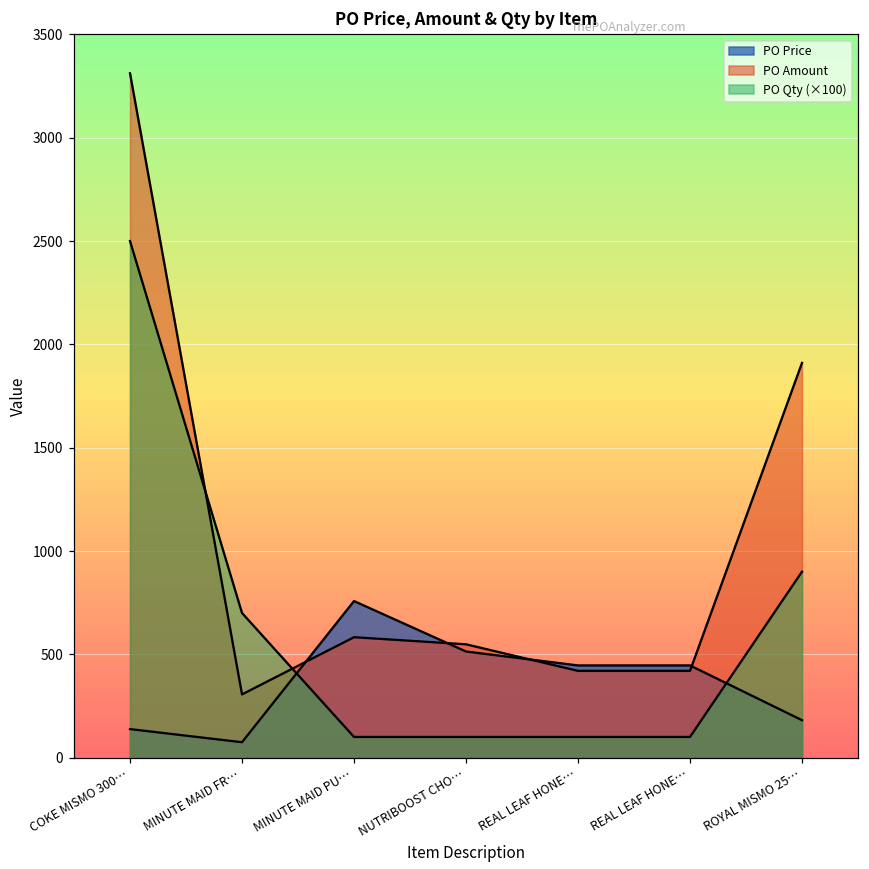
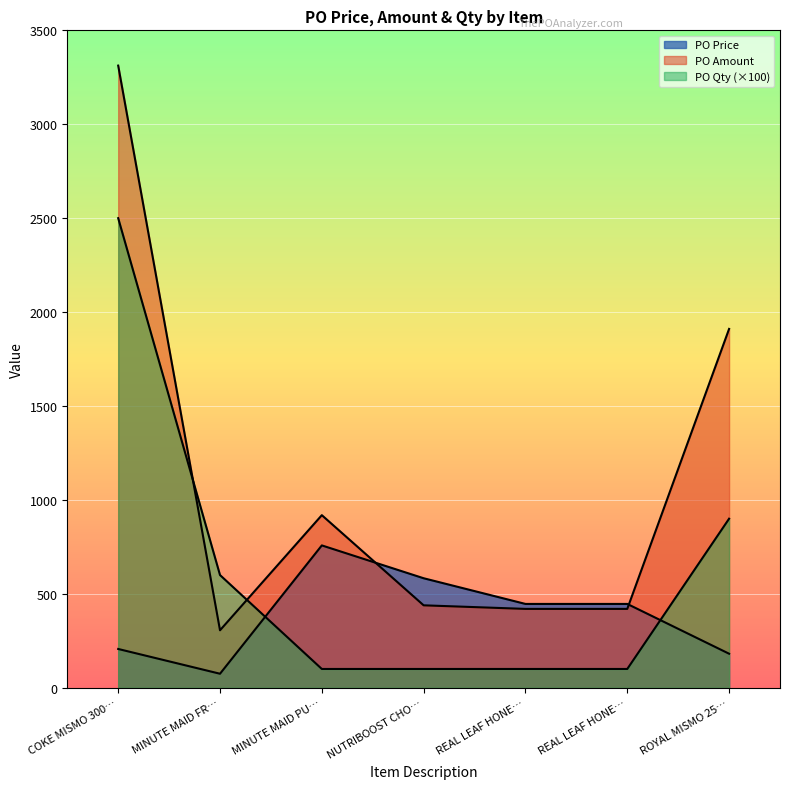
PO Price, COKE MISMO 300…: 140 -> 210
PO Qty (×100), MINUTE MAID FR…: 700 -> 600
PO Amount, MINUTE MAID PU…: 580 -> 920
PO Price, NUTRIBOOST CHO…: 510 -> 580
PO Amount, NUTRIBOOST CHO…: 550 -> 440
